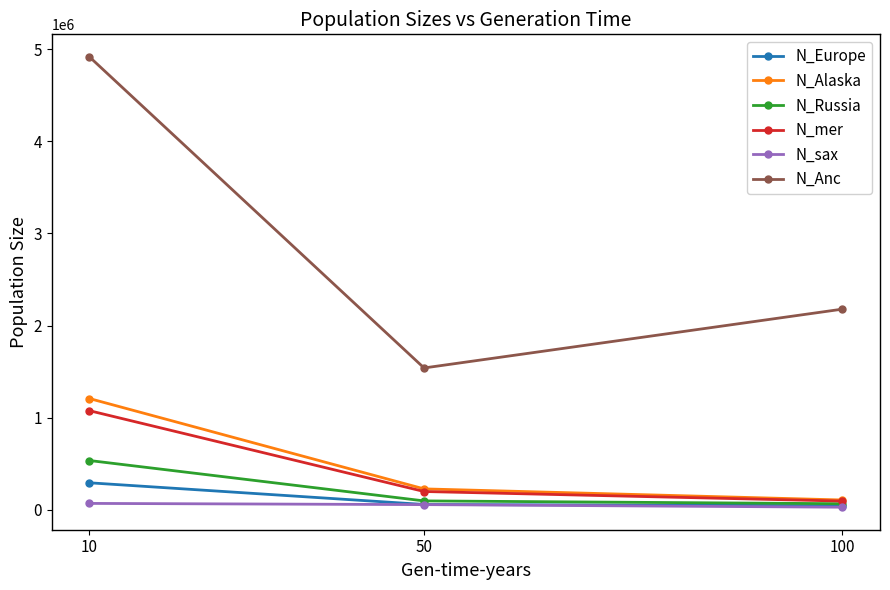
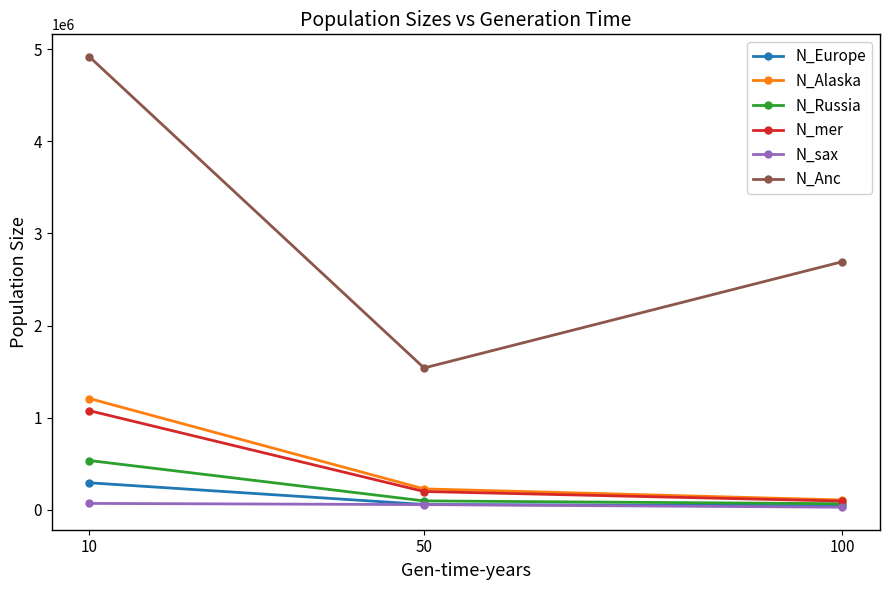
N_Anc, 100: 2200000 -> 2700000
